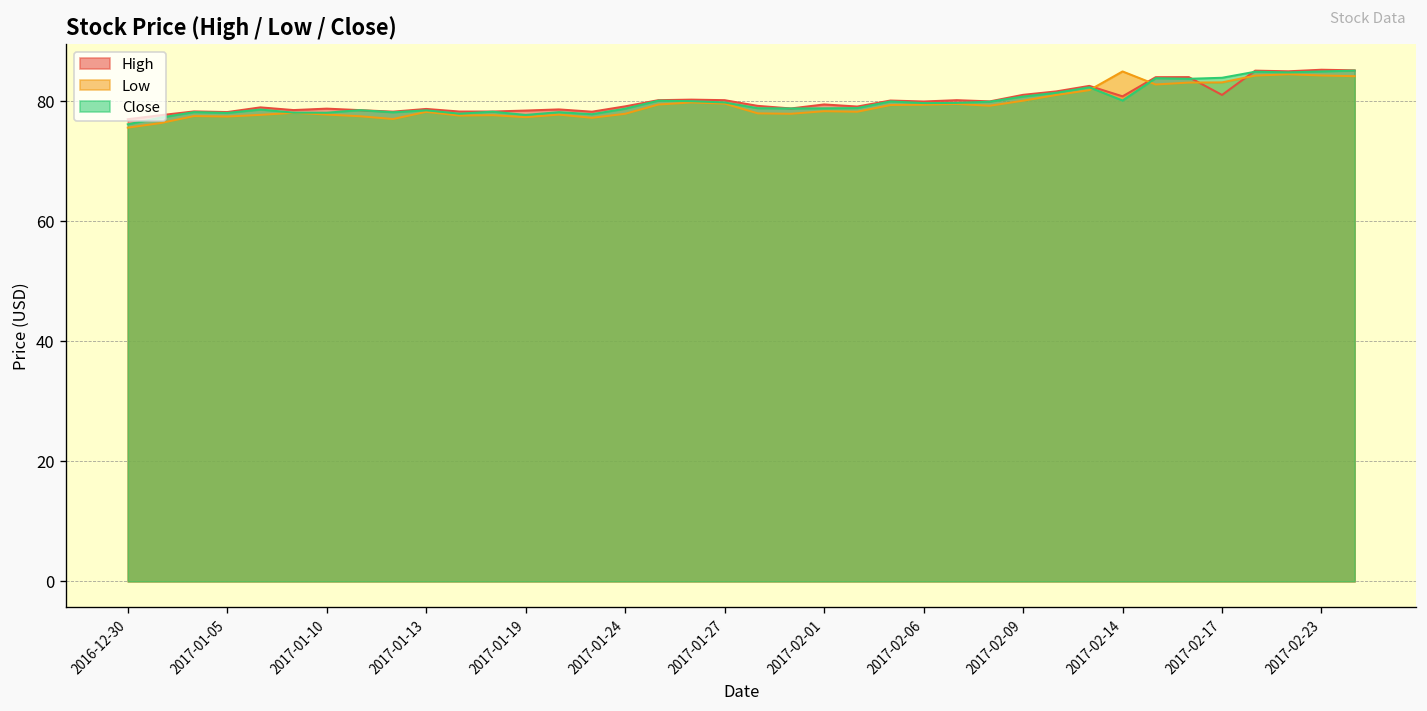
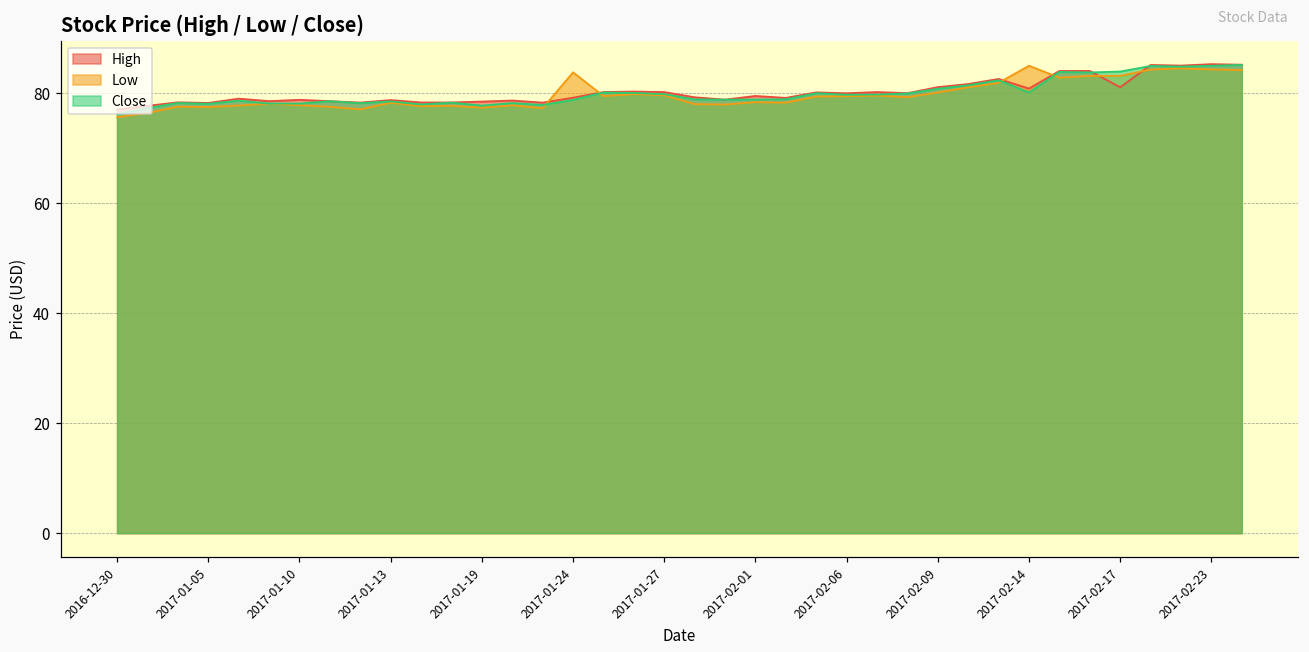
Low, 2017-01-24: 78 -> 84
